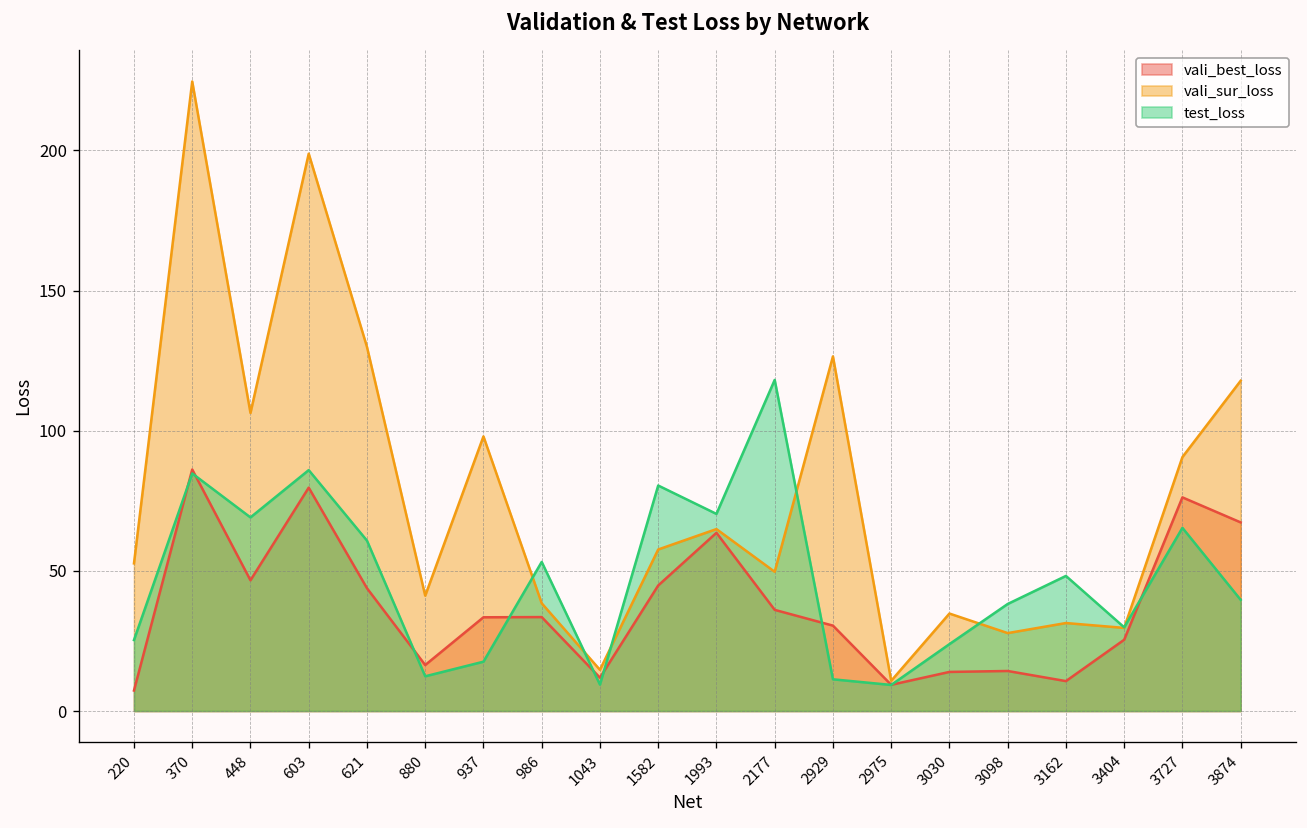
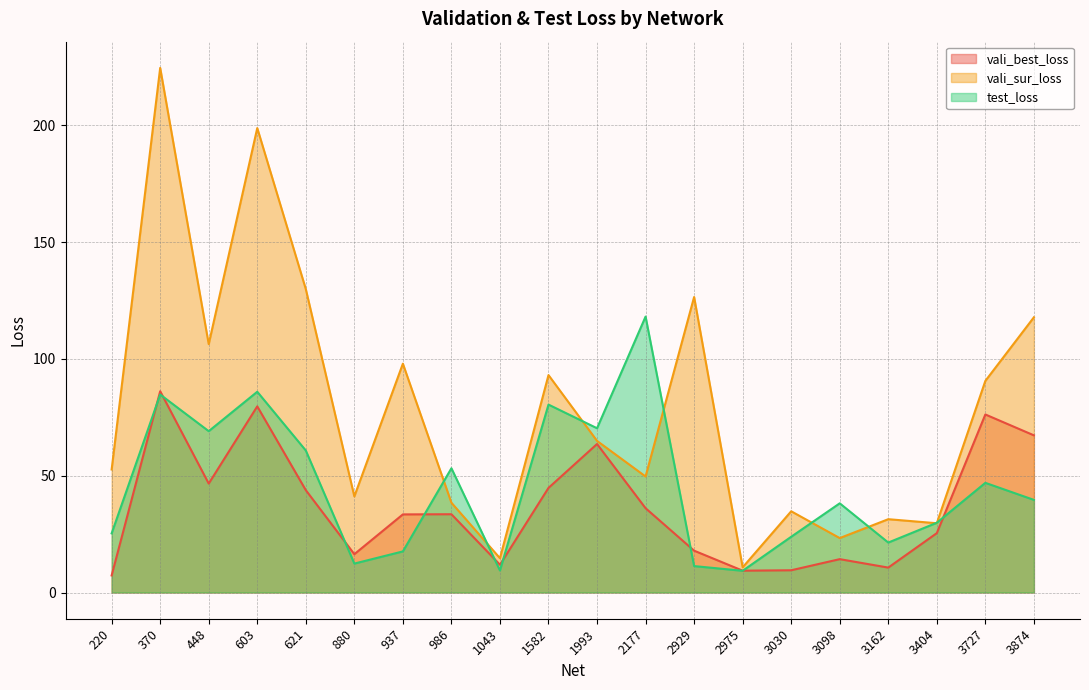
vali_sur_loss, 1582: 58 -> 93
vali_best_loss, 2929: 30 -> 18
vali_best_loss, 3030: 14 -> 10
vali_sur_loss, 3098: 28 -> 23
test_loss, 3162: 48 -> 21
test_loss, 3727: 65 -> 47
